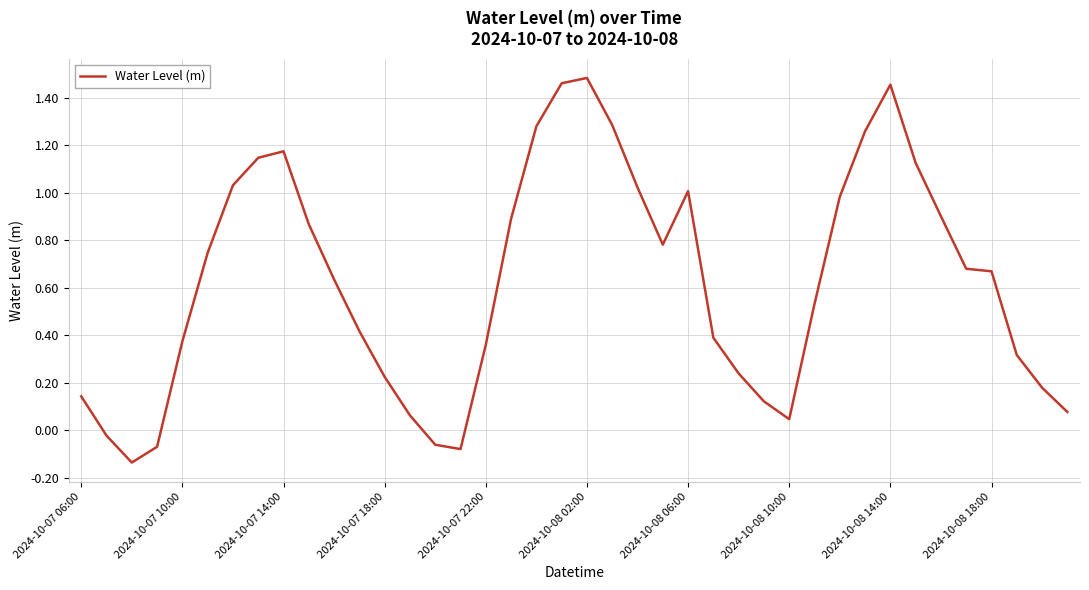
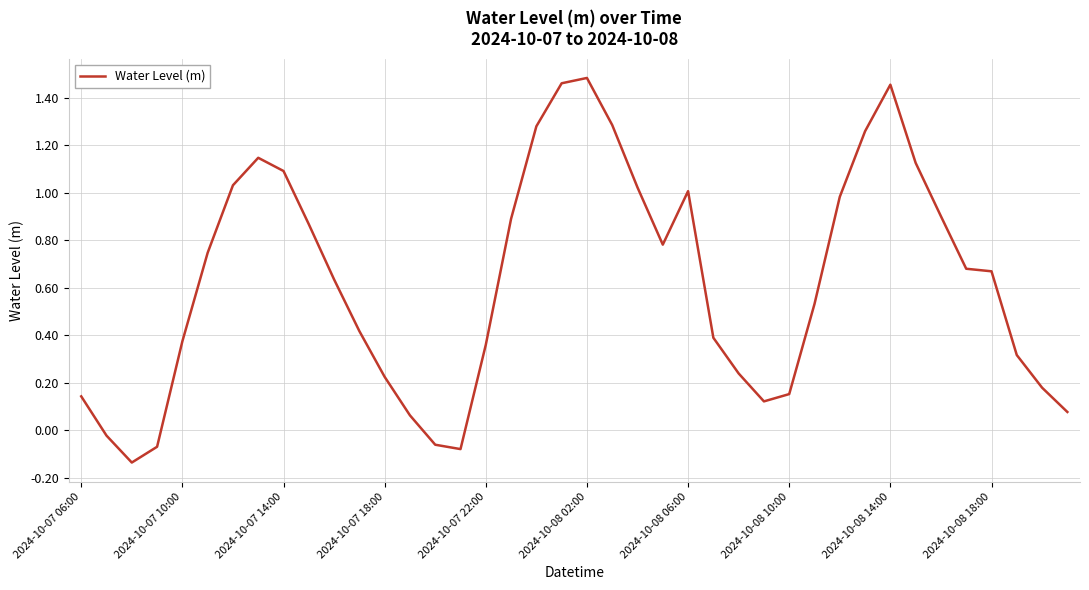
2024-10-07 14:00: 1.18 -> 1.09
2024-10-08 10:00: 0.05 -> 0.15
